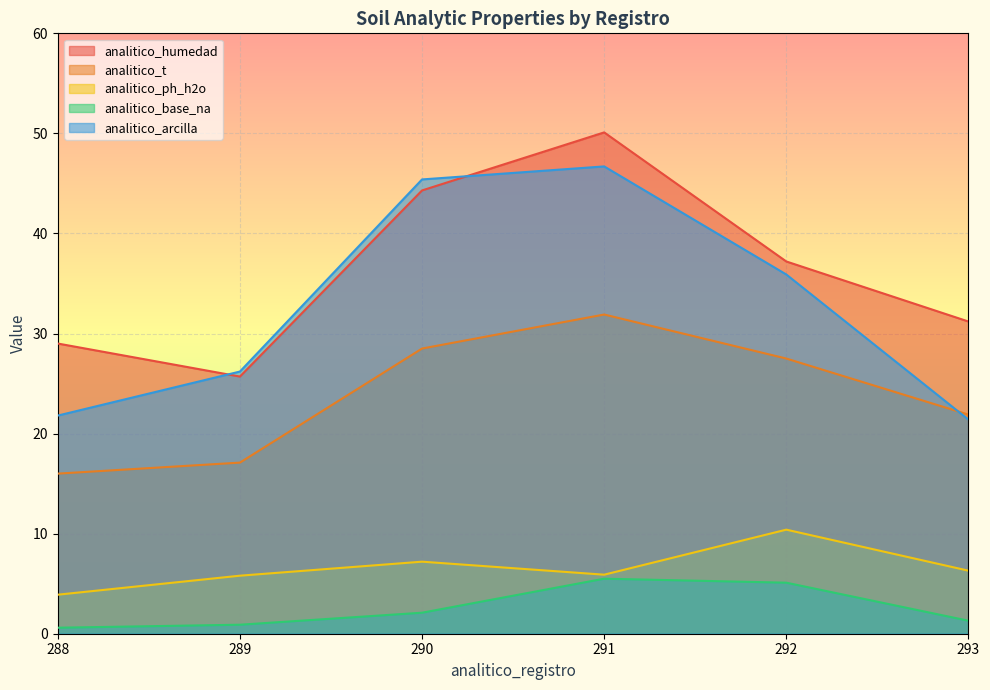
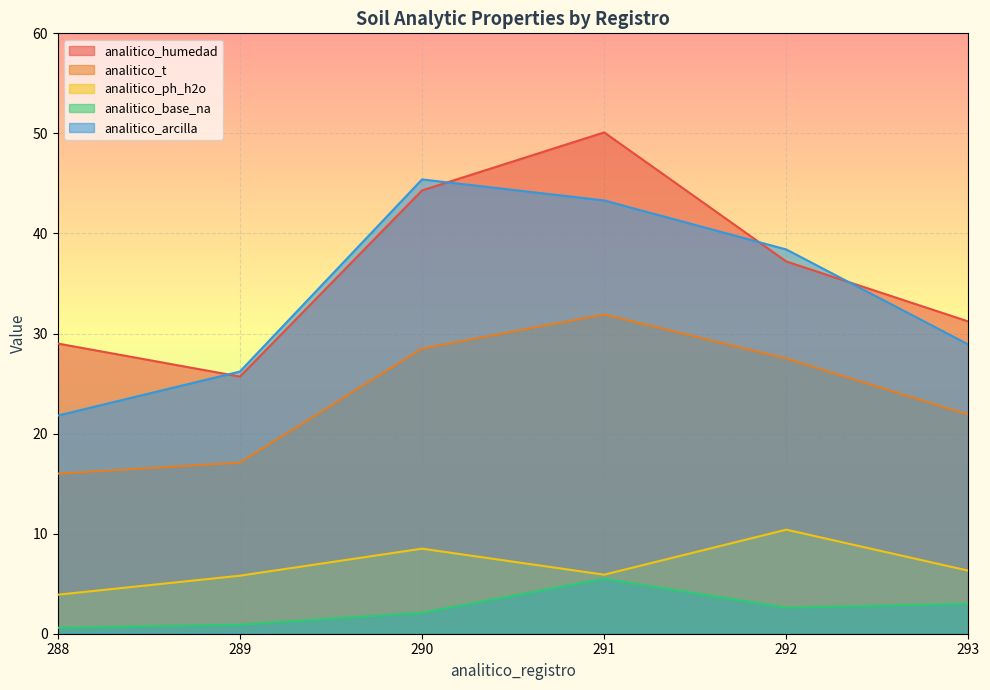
analitico_ph_h2o, 290: 7.2 -> 8.5
analitico_arcilla, 291: 46.7 -> 43.3
analitico_base_na, 292: 5.1 -> 2.6
analitico_arcilla, 292: 35.9 -> 38.4
analitico_base_na, 293: 1.3 -> 3.0
analitico_arcilla, 293: 21.4 -> 28.9
